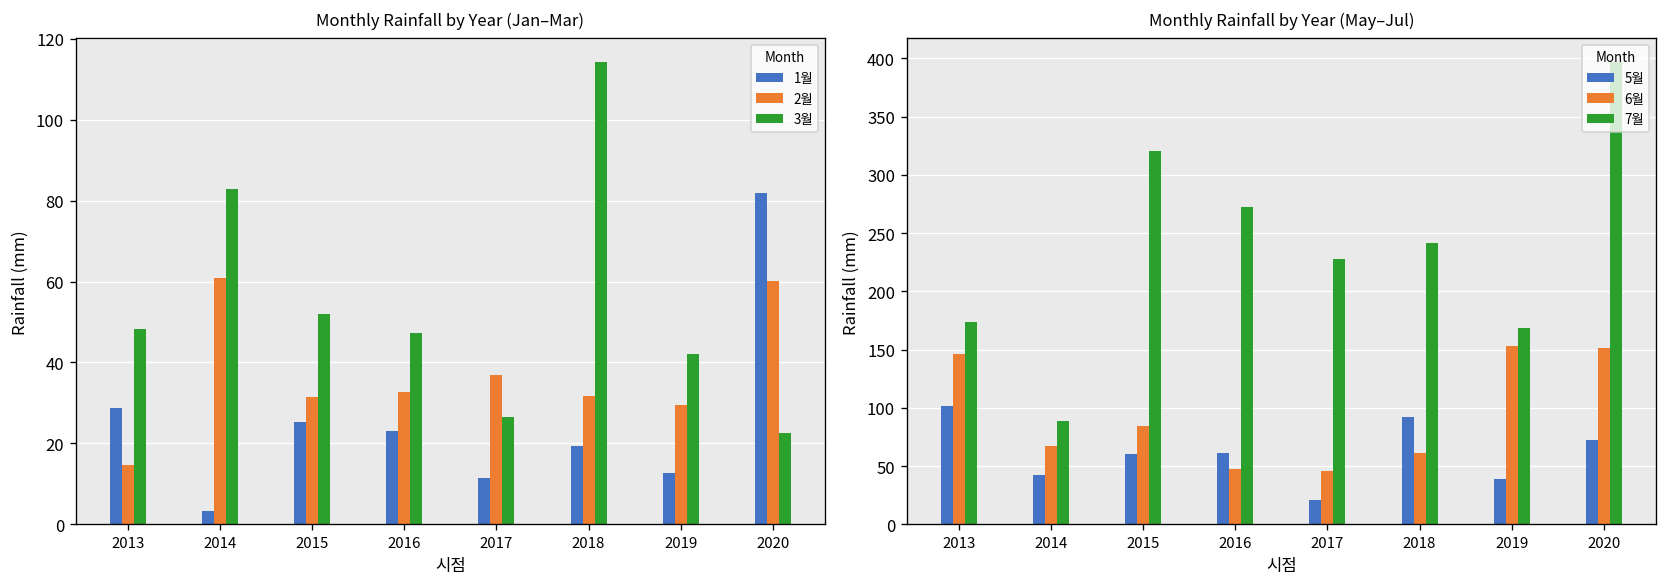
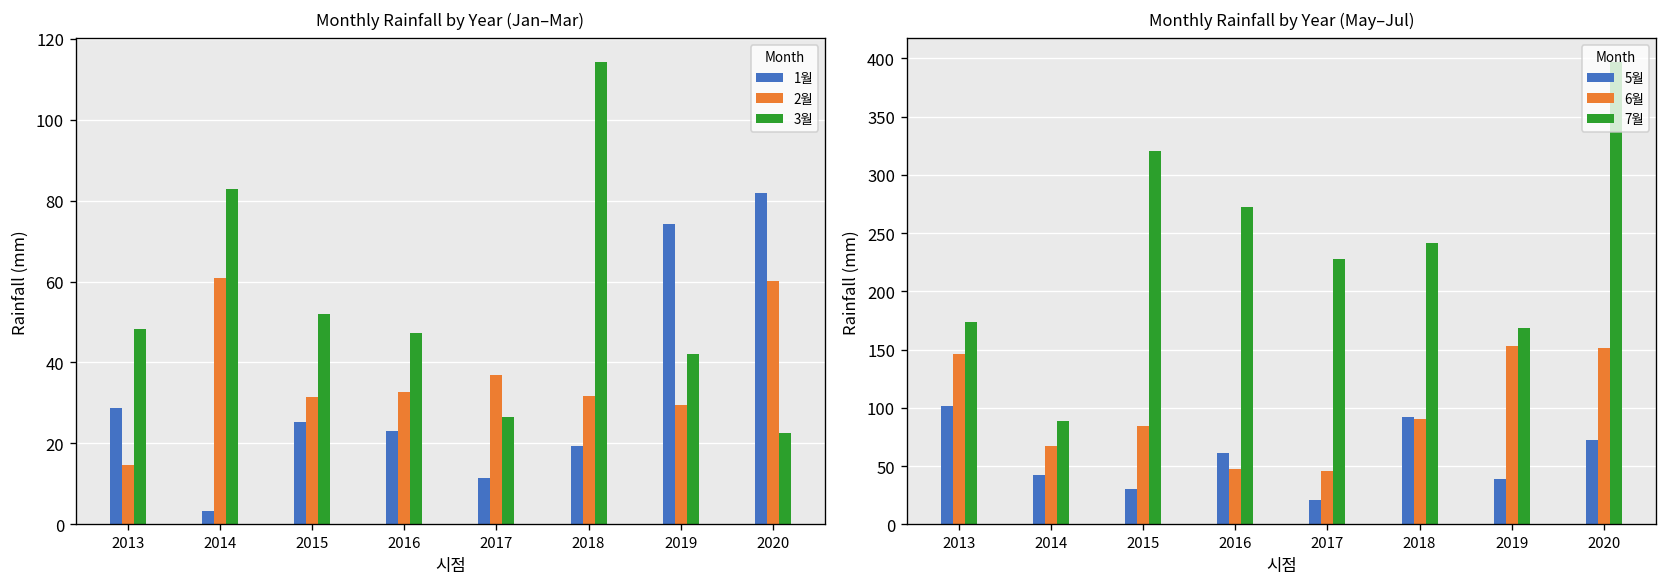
Monthly Rainfall by Year (Jan–Mar), 1월, 2019: 13 -> 74
Monthly Rainfall by Year (May–Jul), 5월, 2015: 60 -> 30
Monthly Rainfall by Year (May–Jul), 6월, 2018: 60 -> 90
